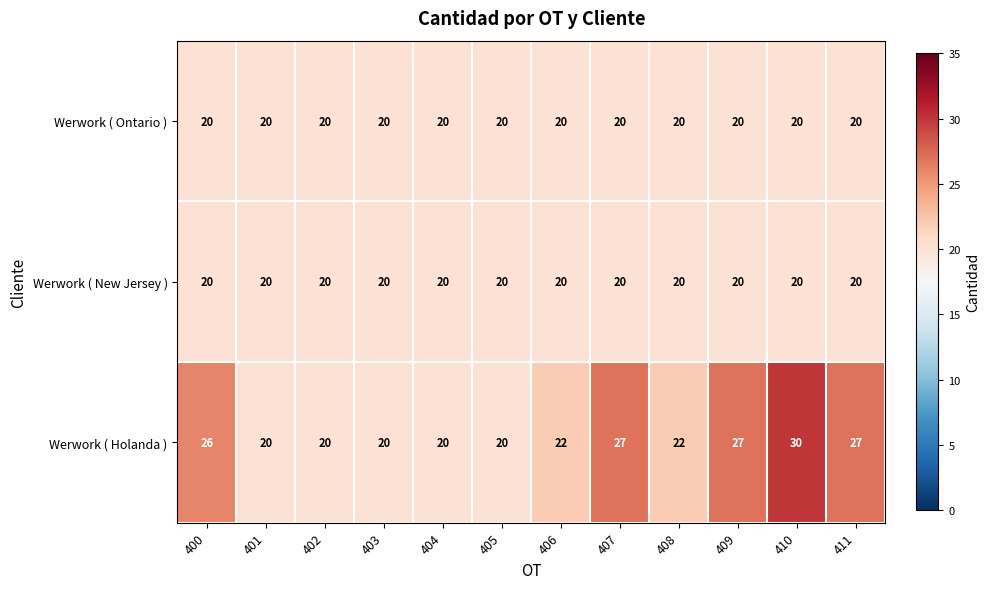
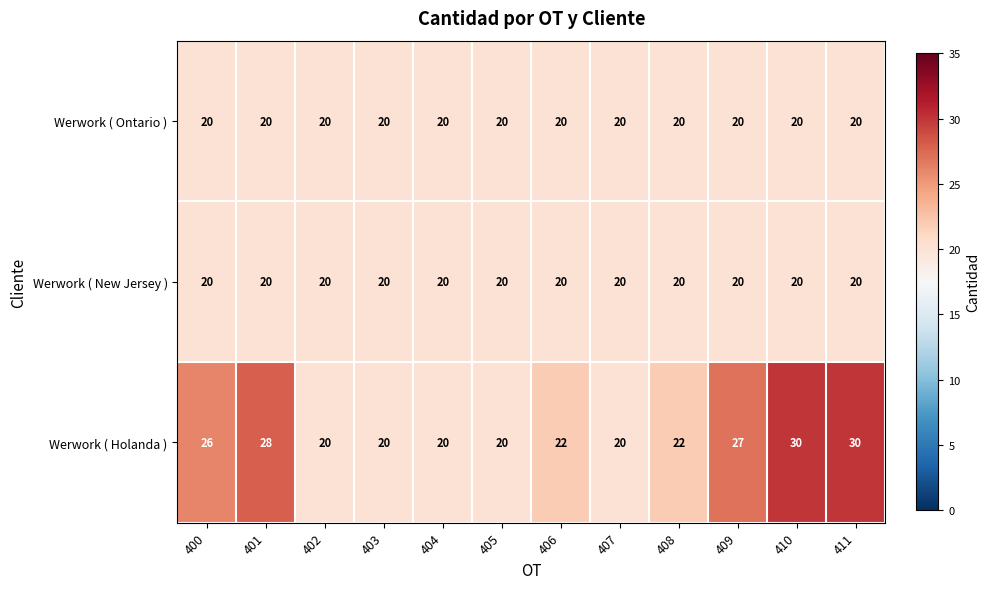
Werwork ( Holanda ), 401: 20 -> 28
Werwork ( Holanda ), 407: 27 -> 20
Werwork ( Holanda ), 411: 27 -> 30
